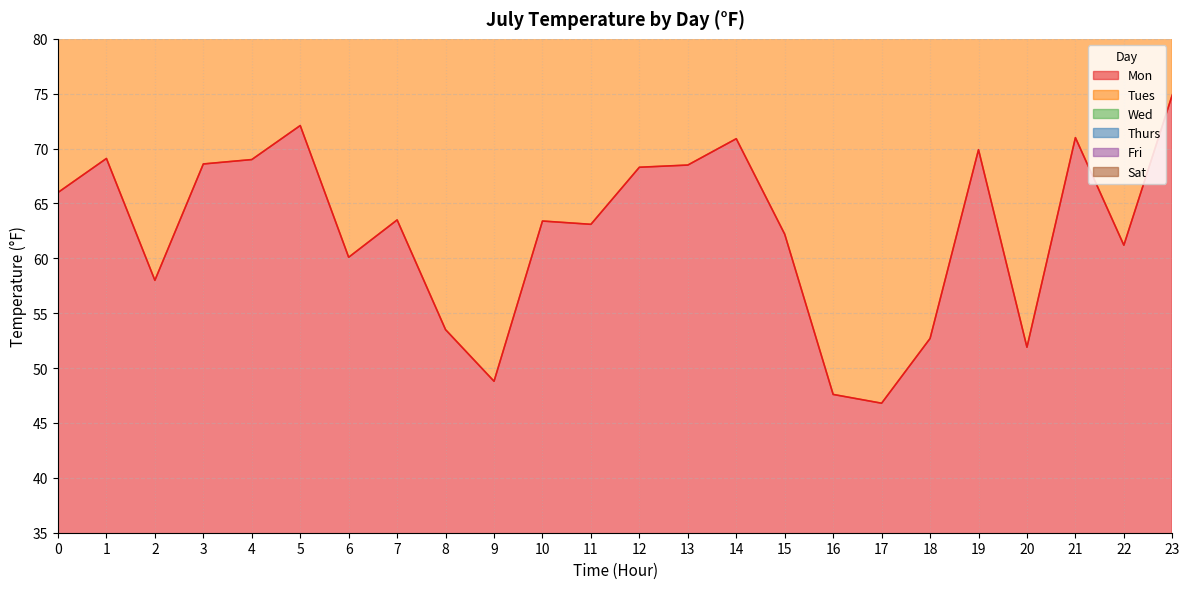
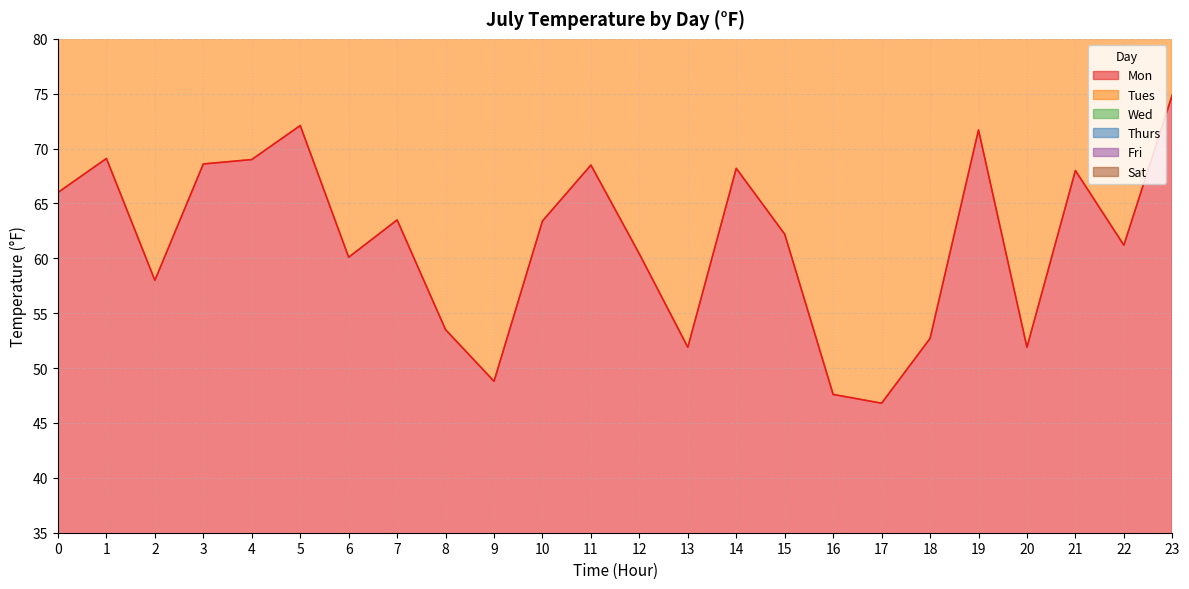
Mon, 11: 63.1 -> 68.5
Mon, 12: 68.3 -> 60.4
Mon, 13: 68.5 -> 51.9
Mon, 14: 70.9 -> 68.2
Mon, 19: 69.9 -> 71.7
Mon, 21: 71 -> 68
